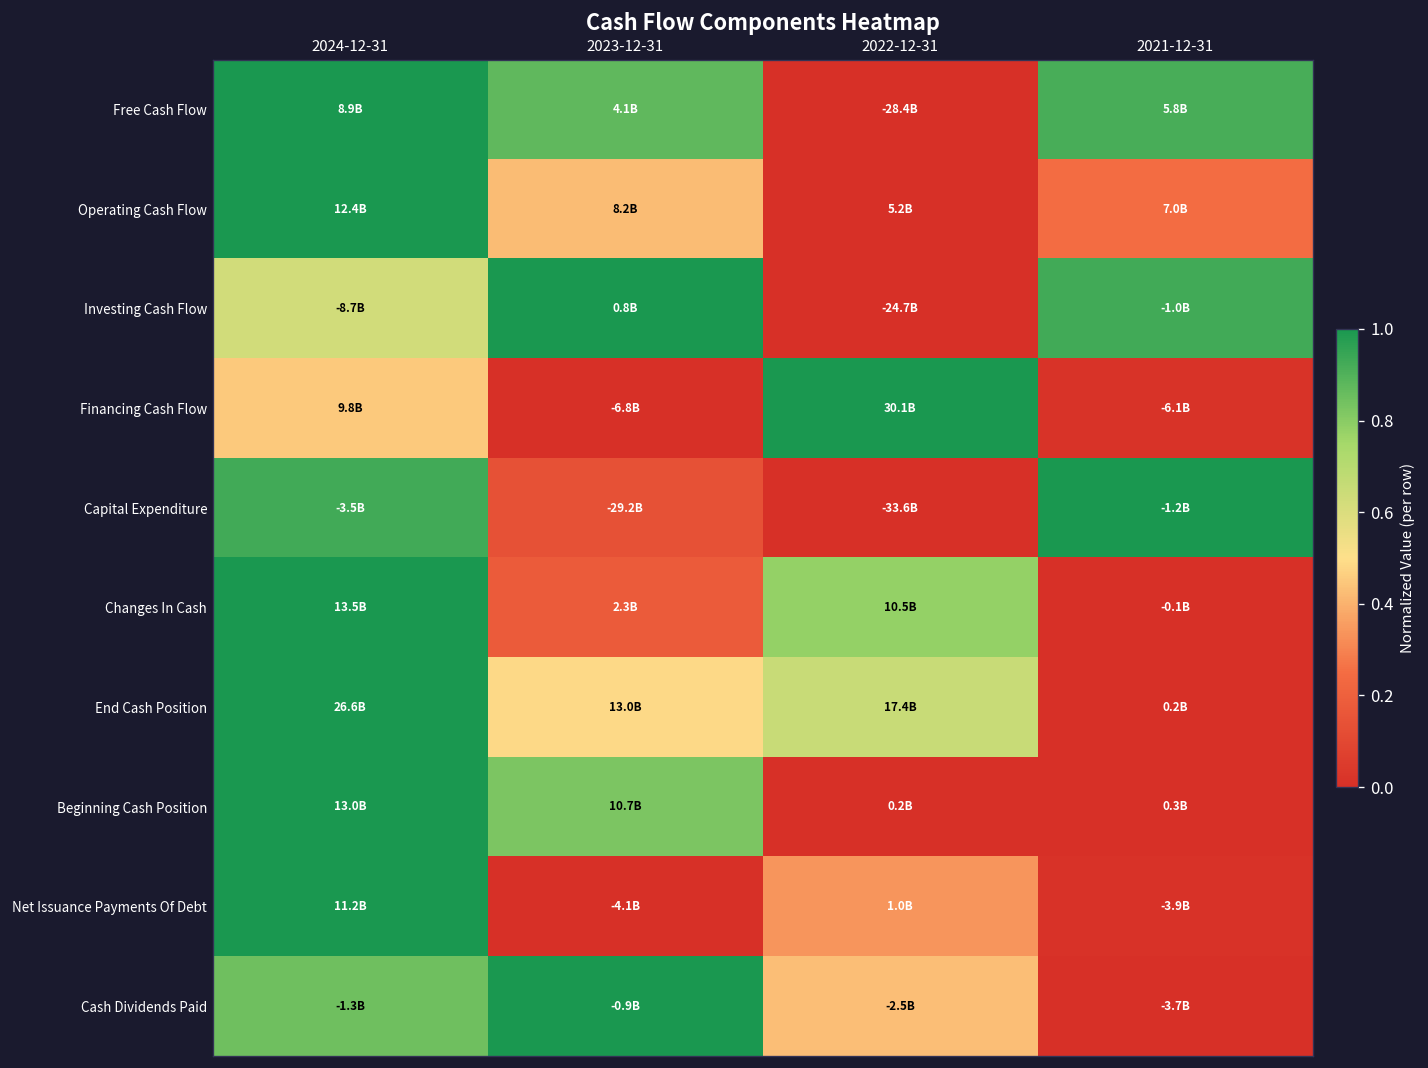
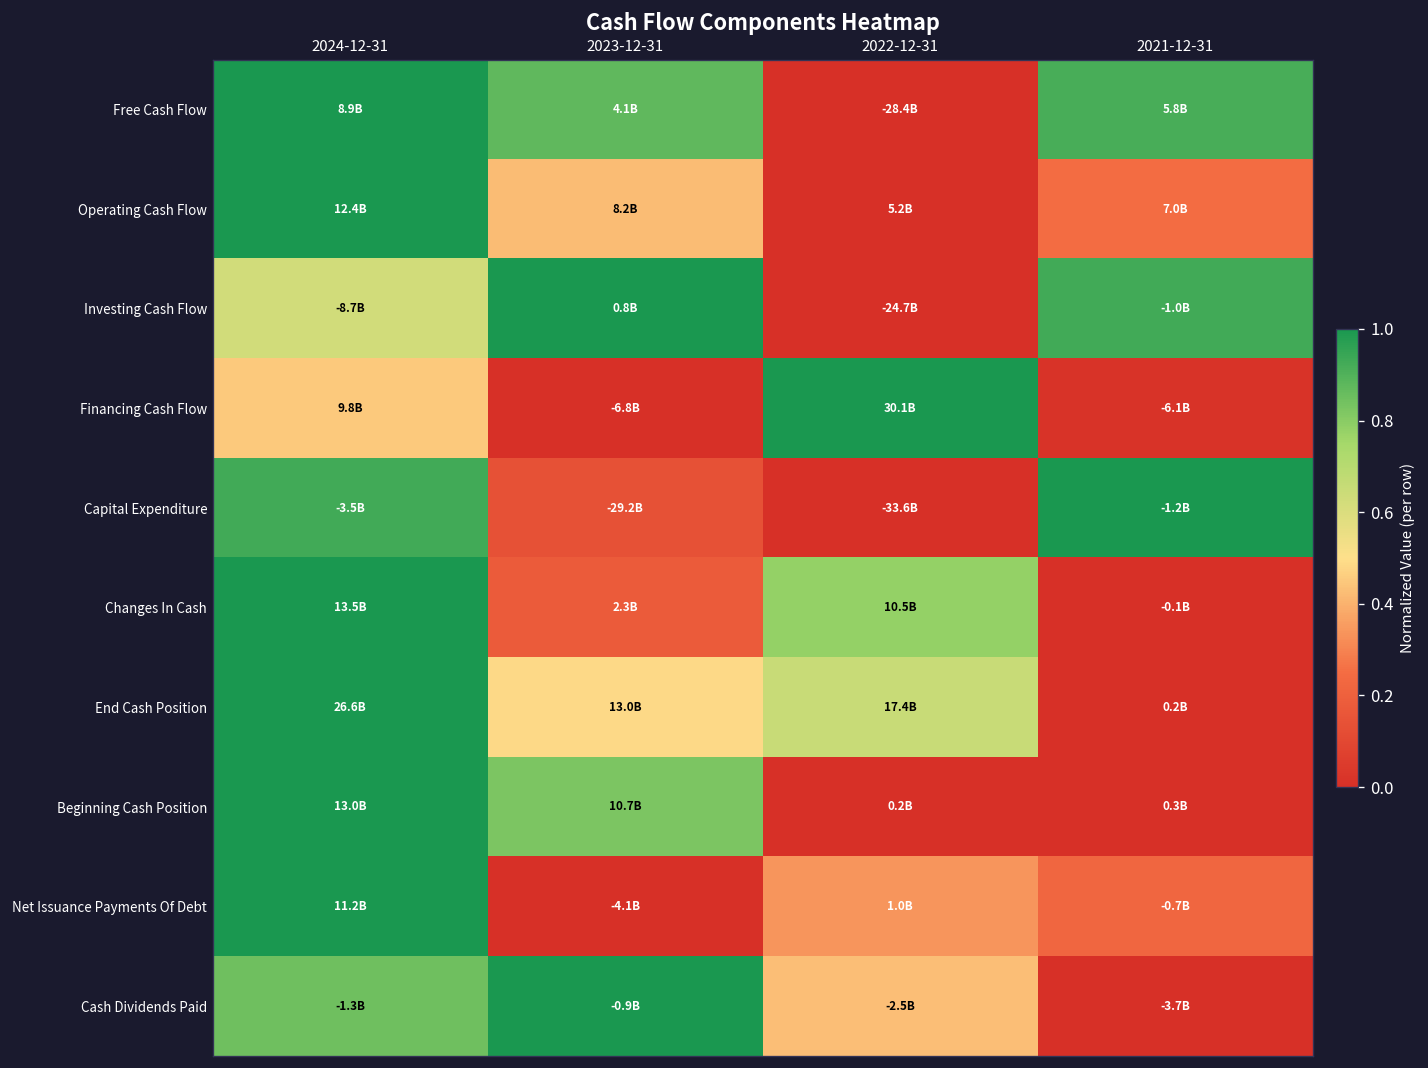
Net Issuance Payments Of Debt, 2021-12-31: -3.9B -> -0.7B
